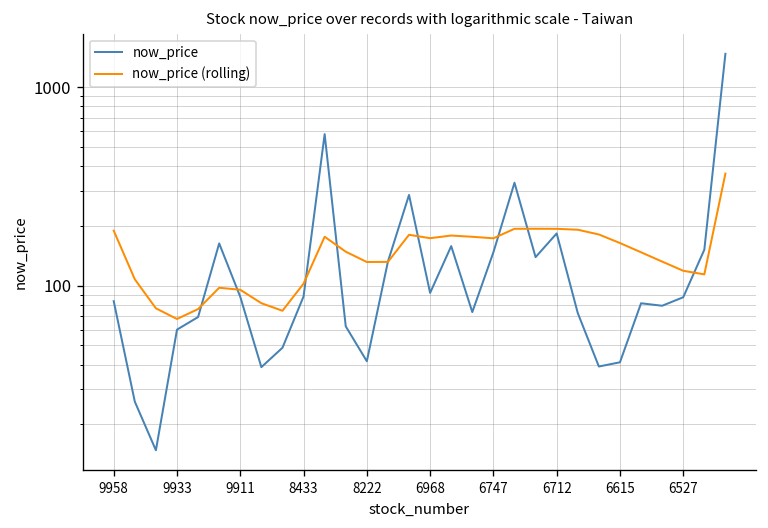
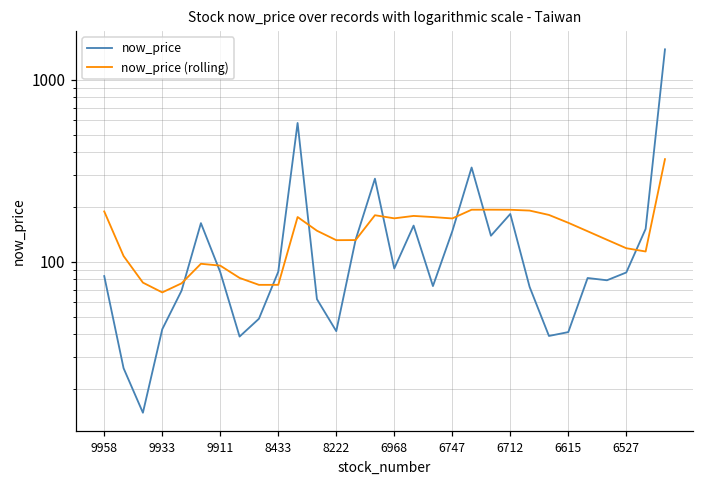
now_price, 9933: 60 -> 43
now_price (rolling), 8433: 100 -> 70
